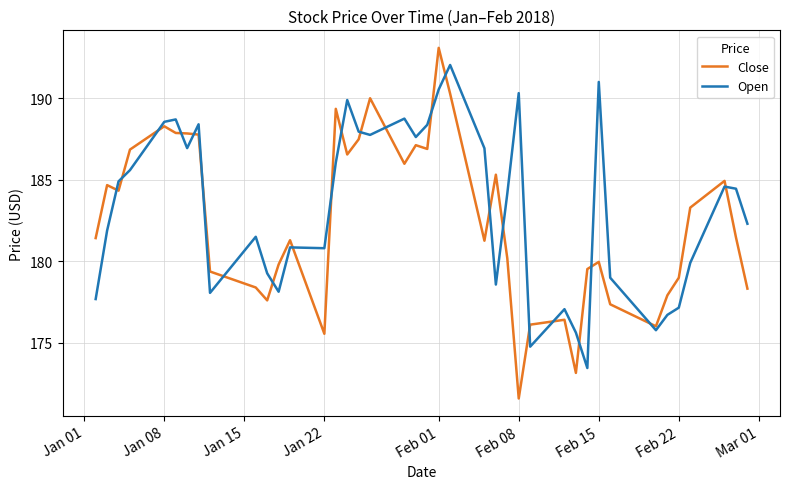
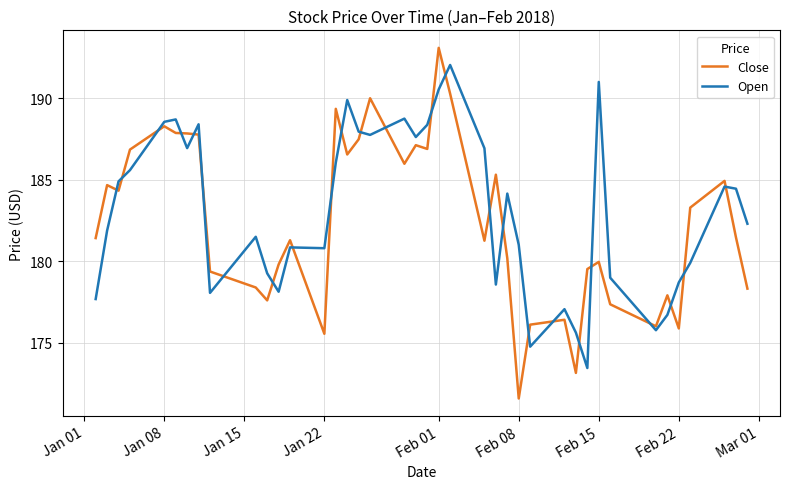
Open, Feb 08: 190.3 -> 181.0
Close, Feb 22: 179.0 -> 175.9
Open, Feb 22: 177.2 -> 178.7
